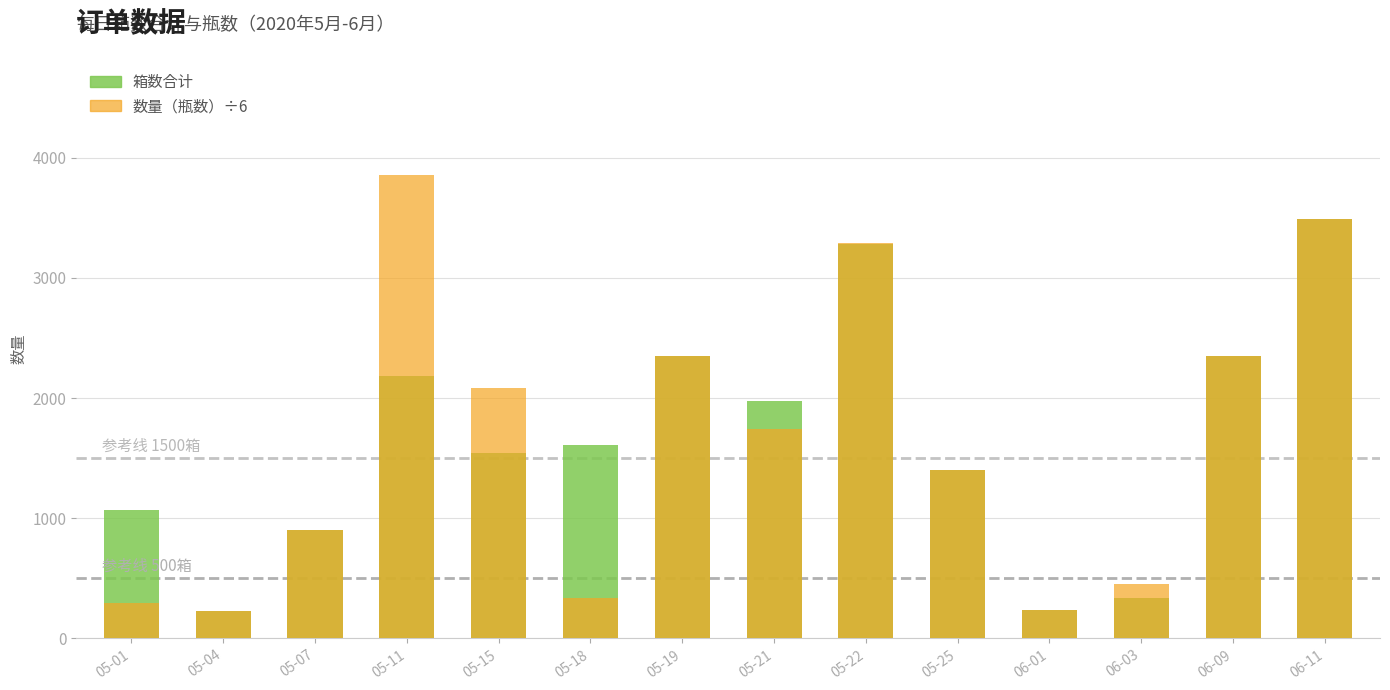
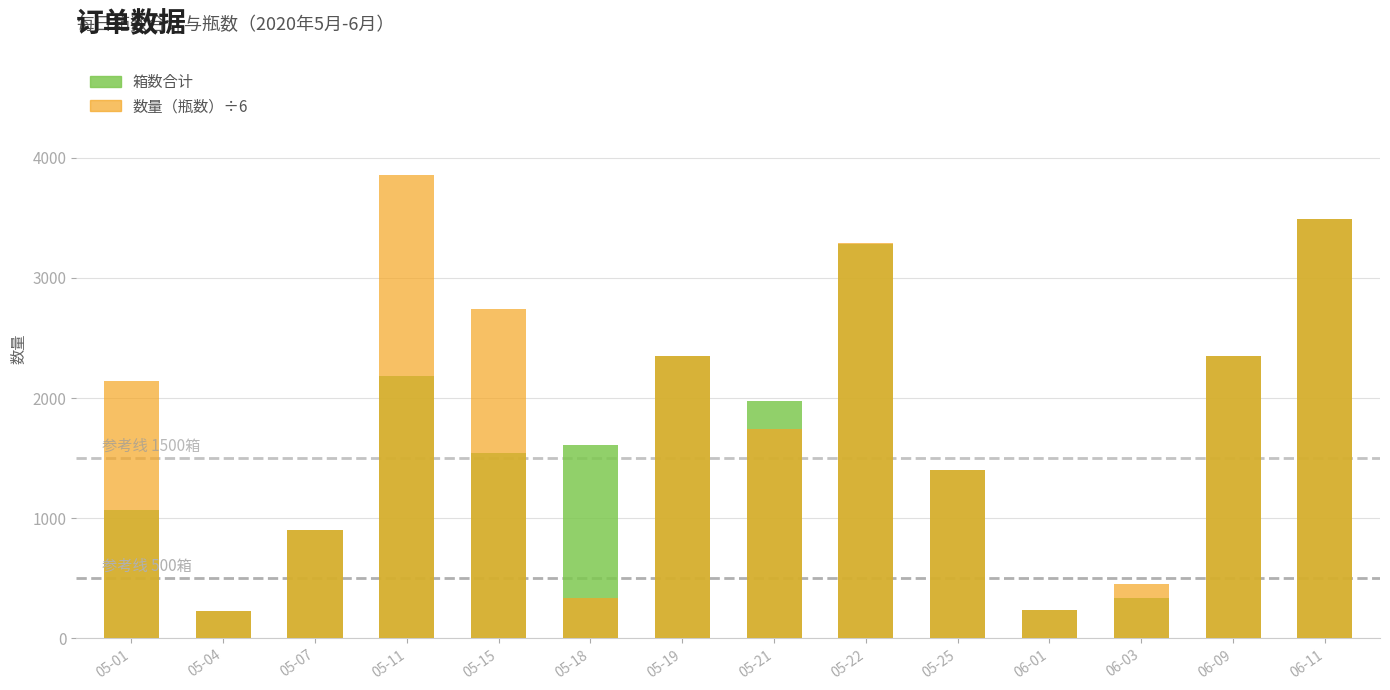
数量（瓶数）÷6, 05-01: 290 -> 2140
数量（瓶数）÷6, 05-15: 2090 -> 2740
